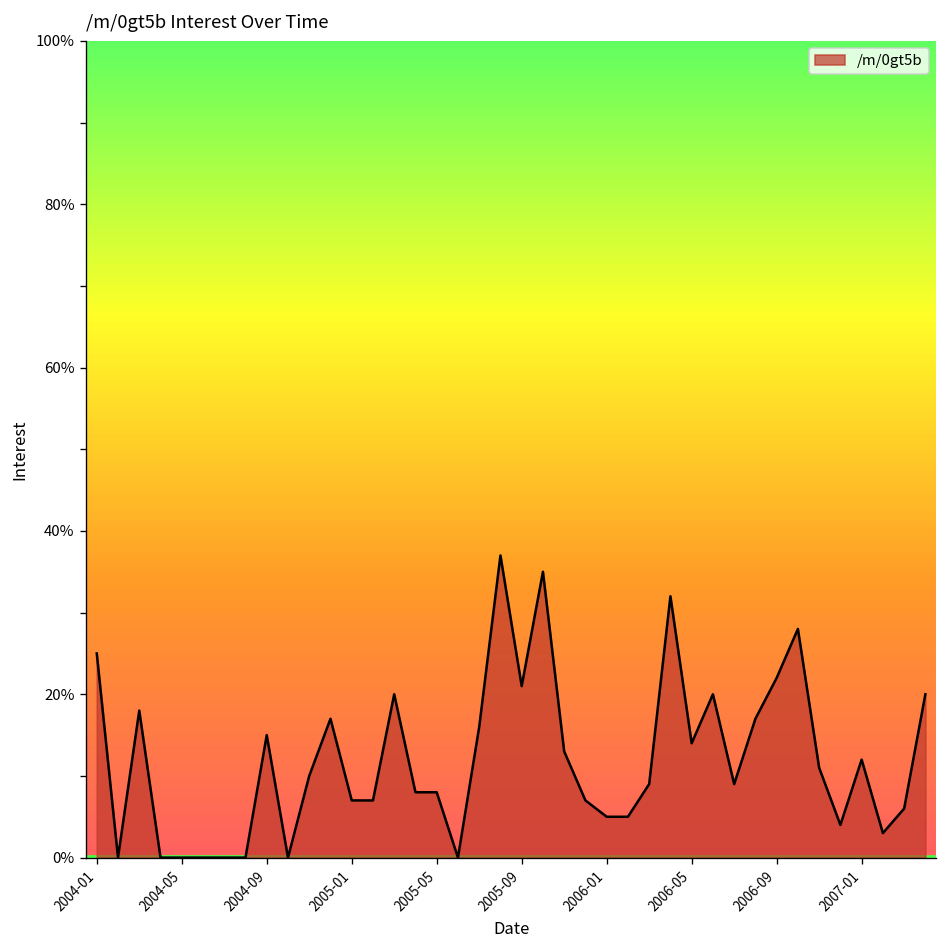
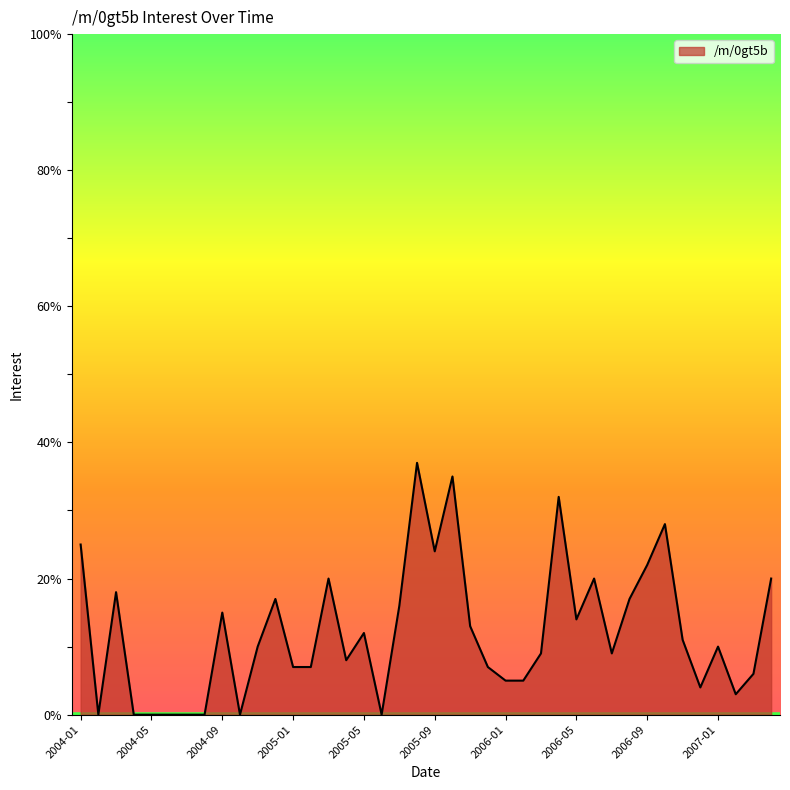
2005-05: 8% -> 12%
2005-09: 21% -> 24%
2007-01: 12% -> 10%
